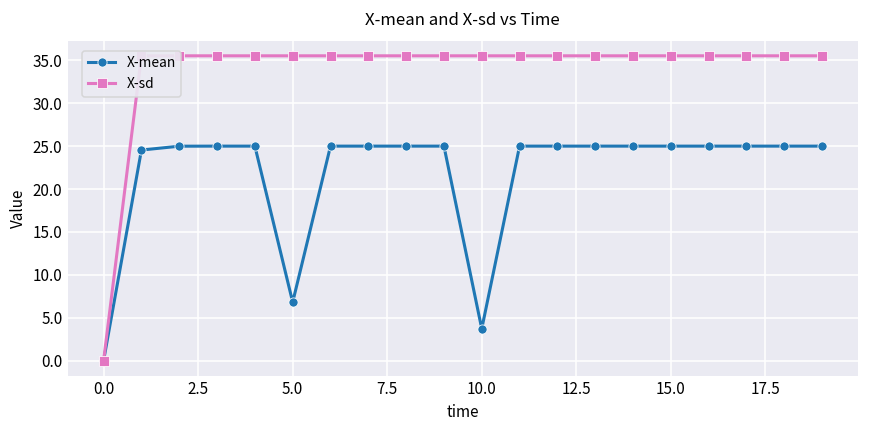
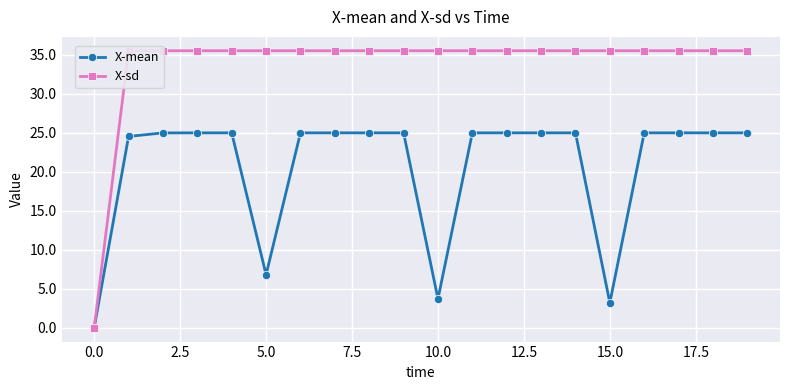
X-mean, 15.0: 25 -> 3
